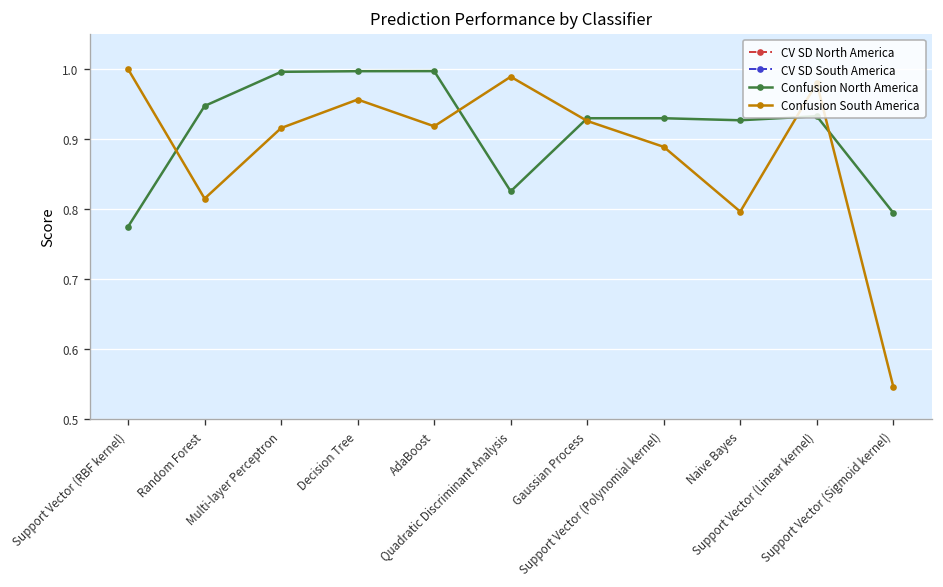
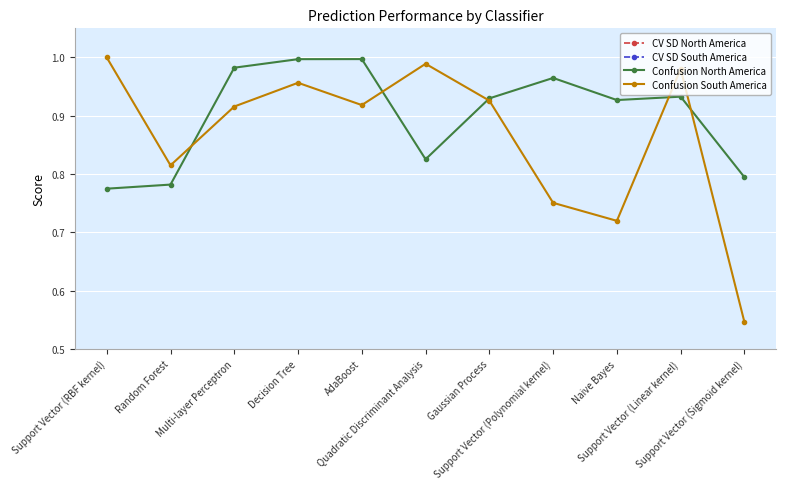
Confusion North America, Random Forest: 0.95 -> 0.78
Confusion North America, Multi-layer Perceptron: 1.00 -> 0.98
Confusion North America, Support Vector (Polynomial kernel): 0.93 -> 0.96
Confusion South America, Support Vector (Polynomial kernel): 0.89 -> 0.75
Confusion South America, Naive Bayes: 0.80 -> 0.72
